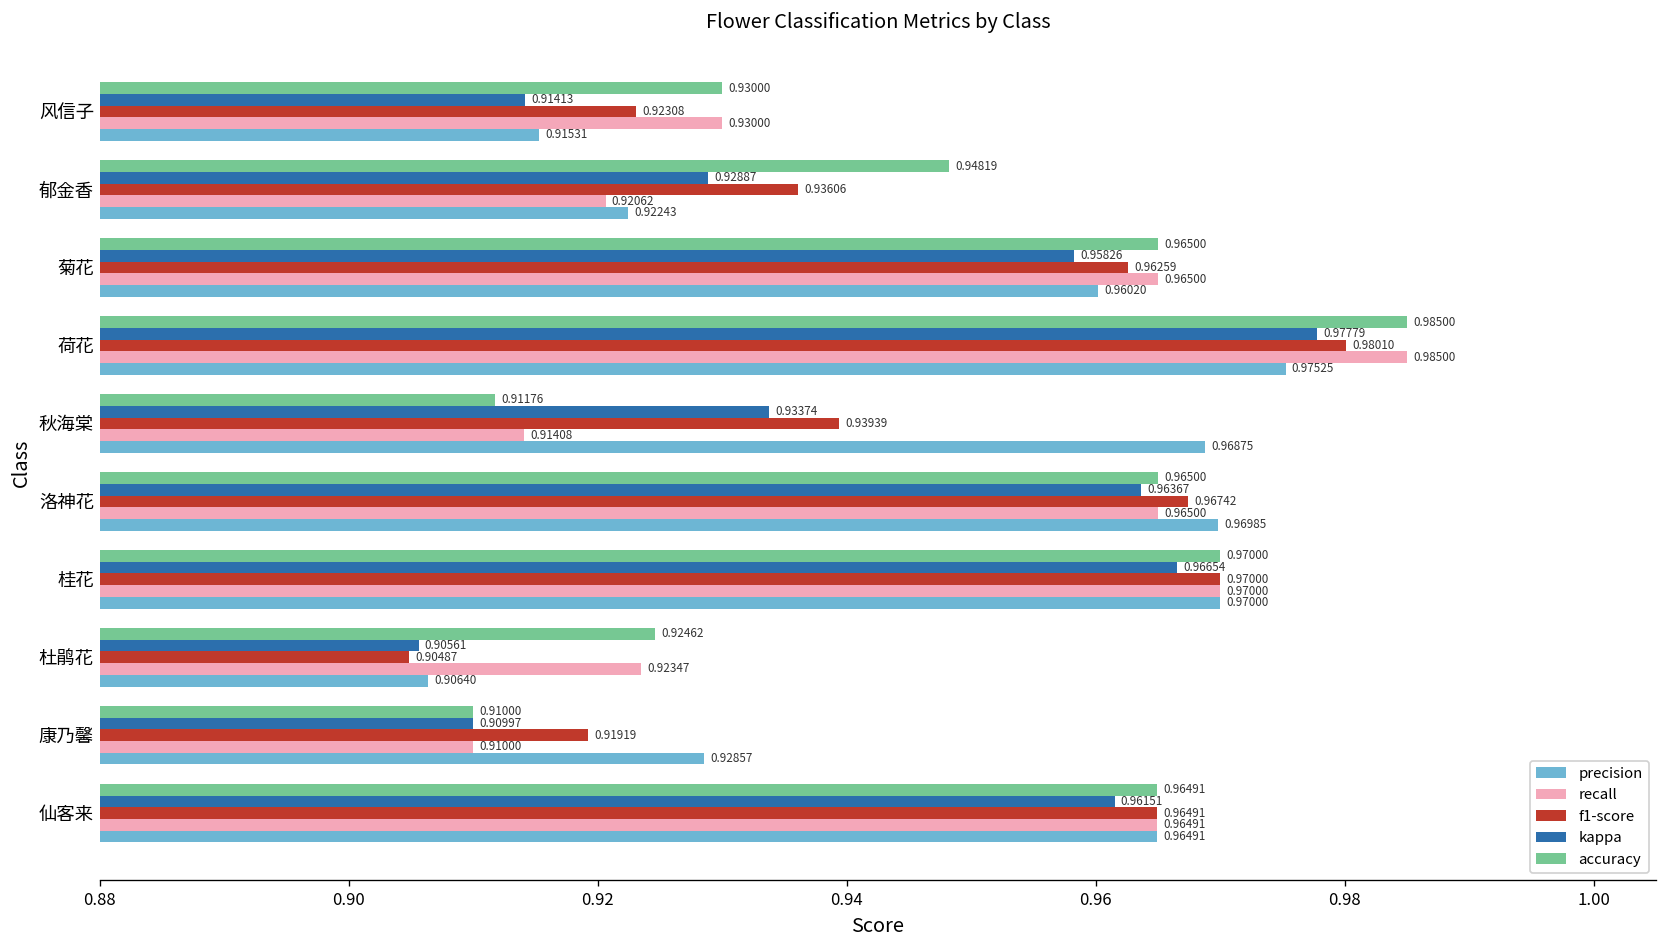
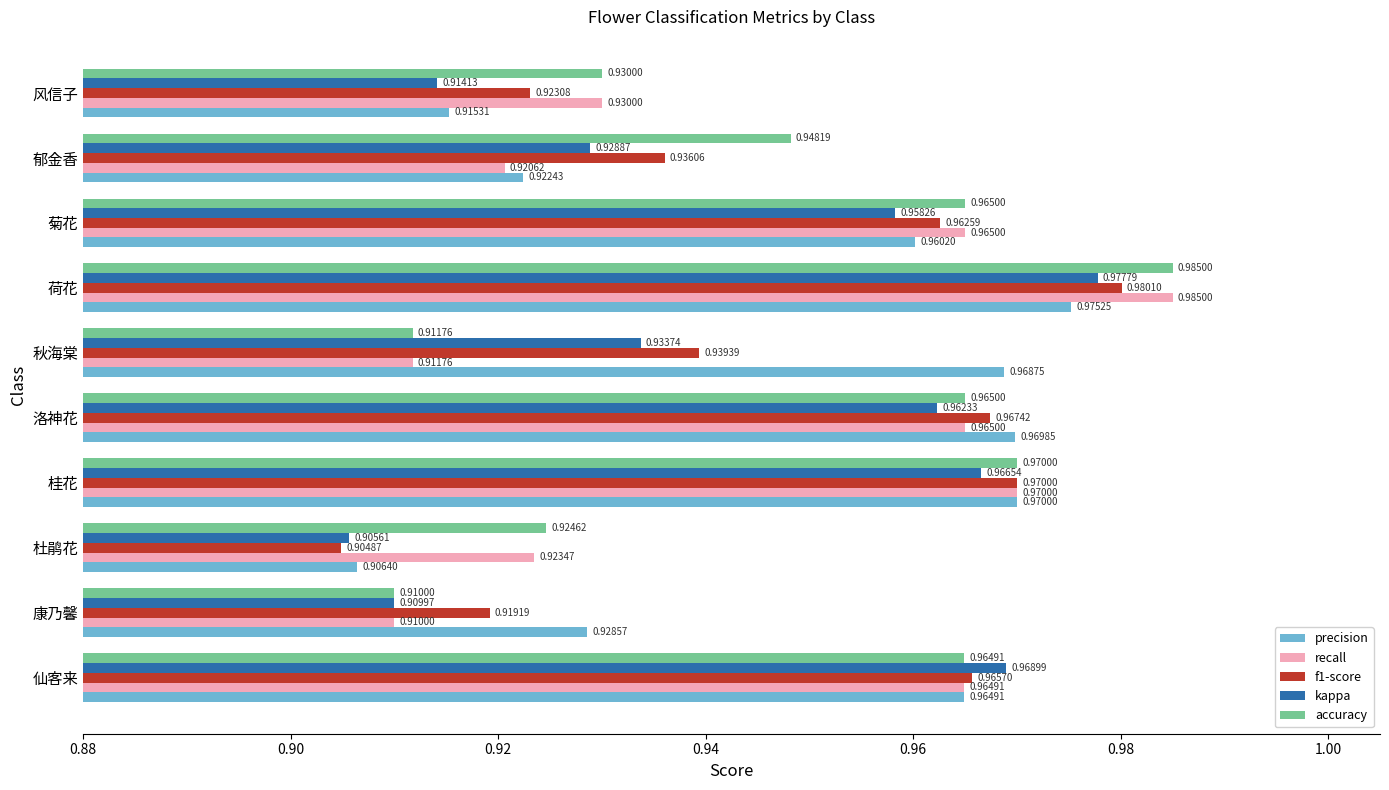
recall, 秋海棠: 0.91408 -> 0.91176
kappa, 洛神花: 0.96367 -> 0.96233
kappa, 仙客来: 0.96151 -> 0.96899
f1-score, 仙客来: 0.96491 -> 0.96570
